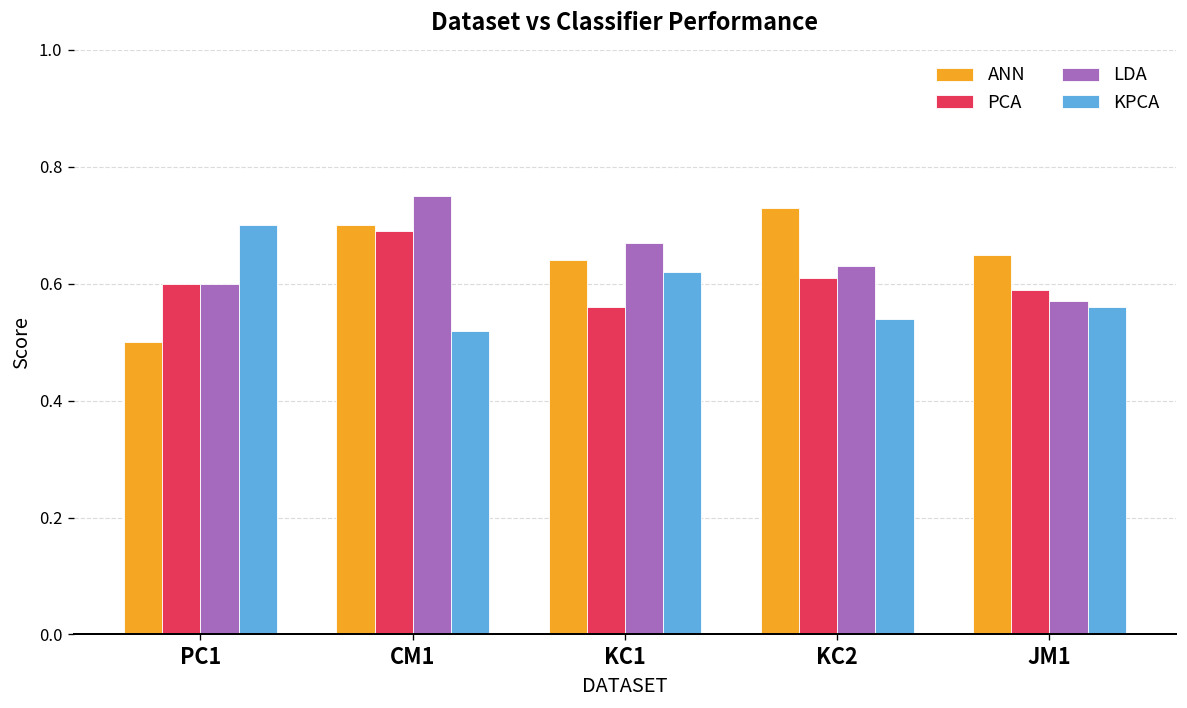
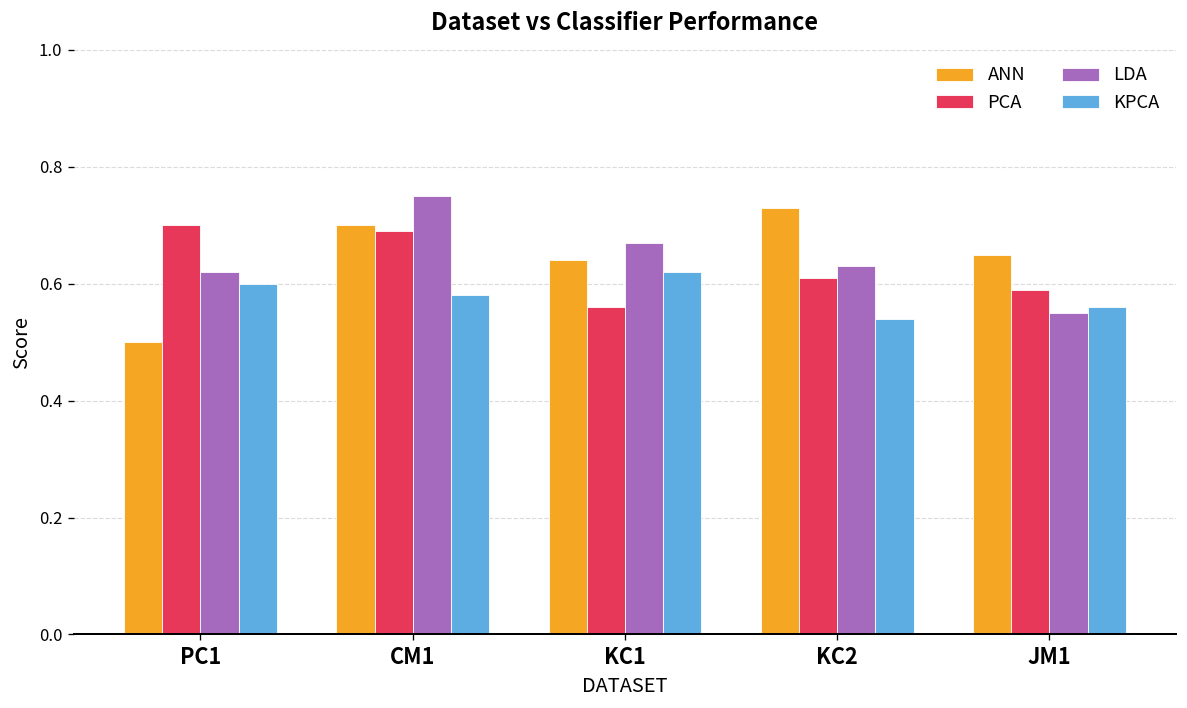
PCA, PC1: 0.6 -> 0.7
LDA, PC1: 0.60 -> 0.62
KPCA, PC1: 0.7 -> 0.6
KPCA, CM1: 0.52 -> 0.58
LDA, JM1: 0.57 -> 0.55
